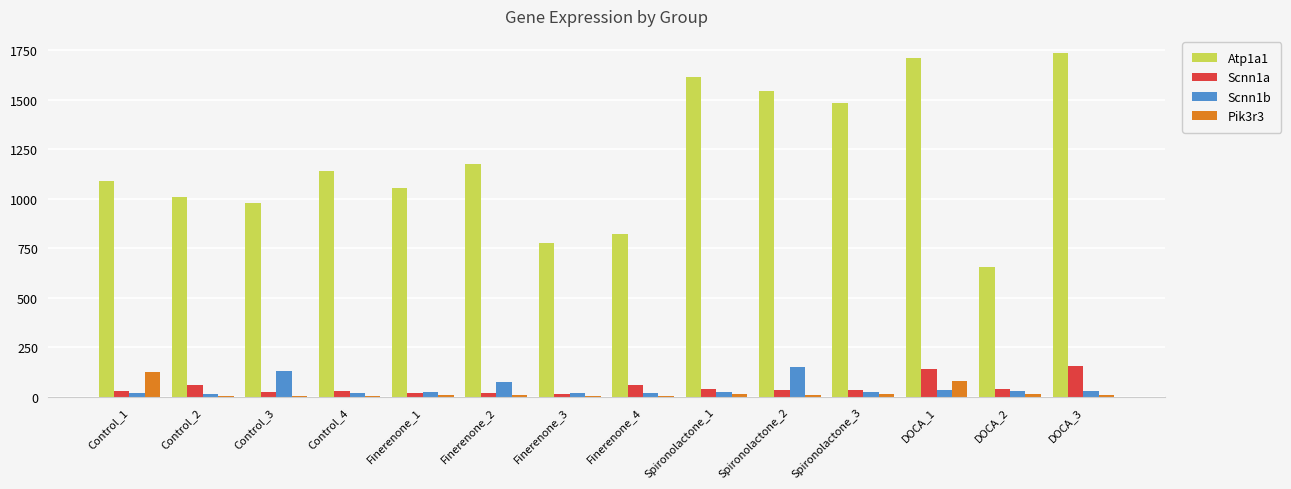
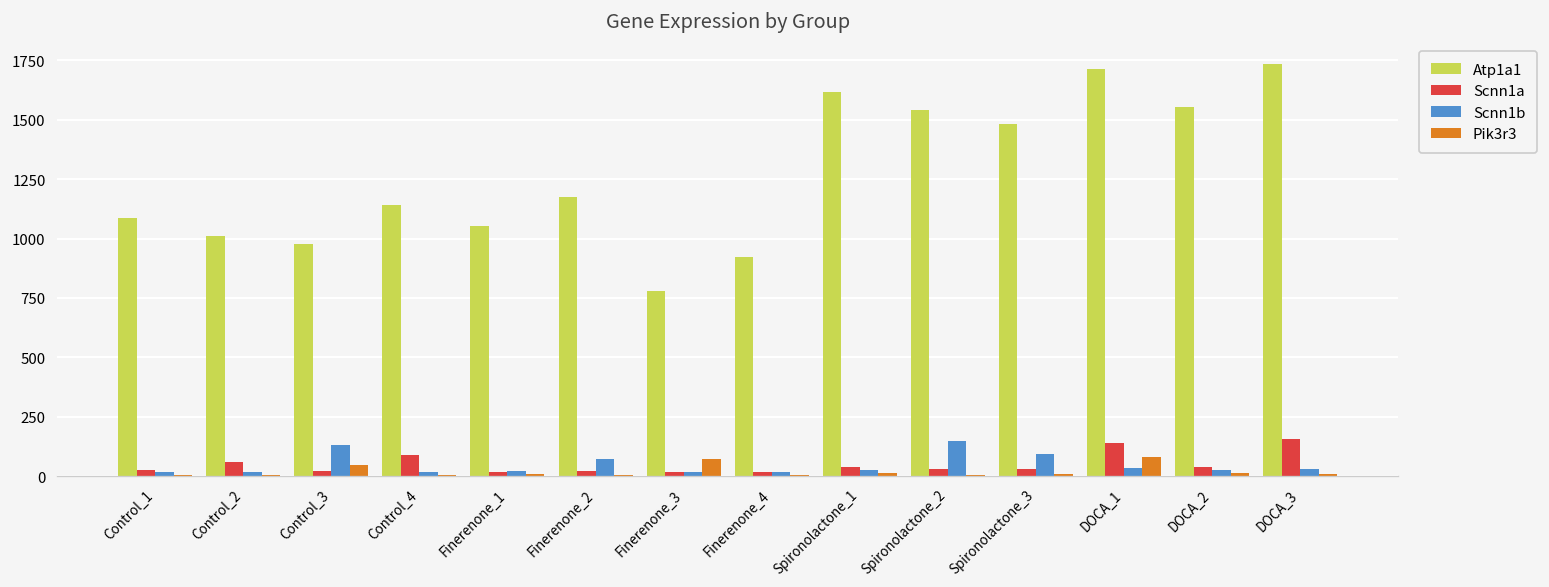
Pik3r3, Control_1: 120 -> 0
Pik3r3, Control_3: 0 -> 50
Scnn1a, Control_4: 30 -> 90
Pik3r3, Finerenone_3: 0 -> 70
Atp1a1, Finerenone_4: 820 -> 920
Scnn1a, Finerenone_4: 60 -> 20
Scnn1b, Spironolactone_3: 30 -> 90
Atp1a1, DOCA_2: 650 -> 1550
